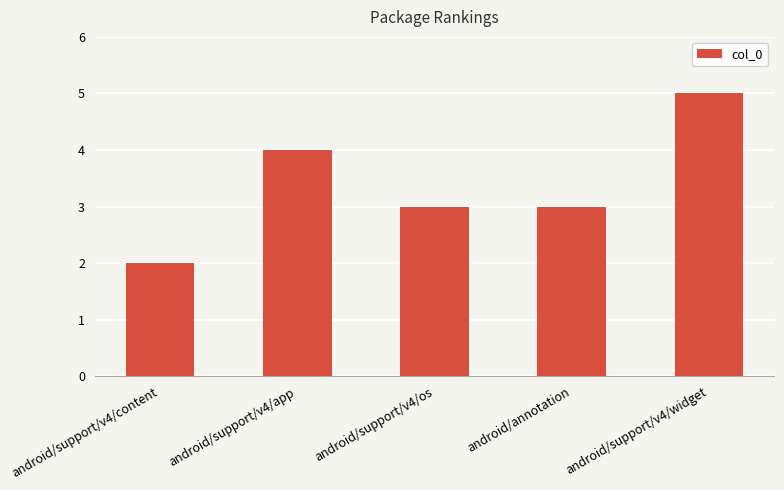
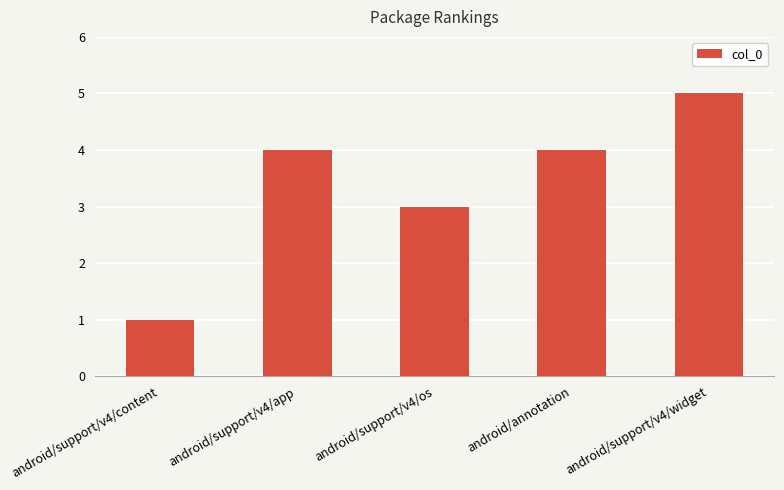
android/support/v4/content: 2 -> 1
android/annotation: 3 -> 4
